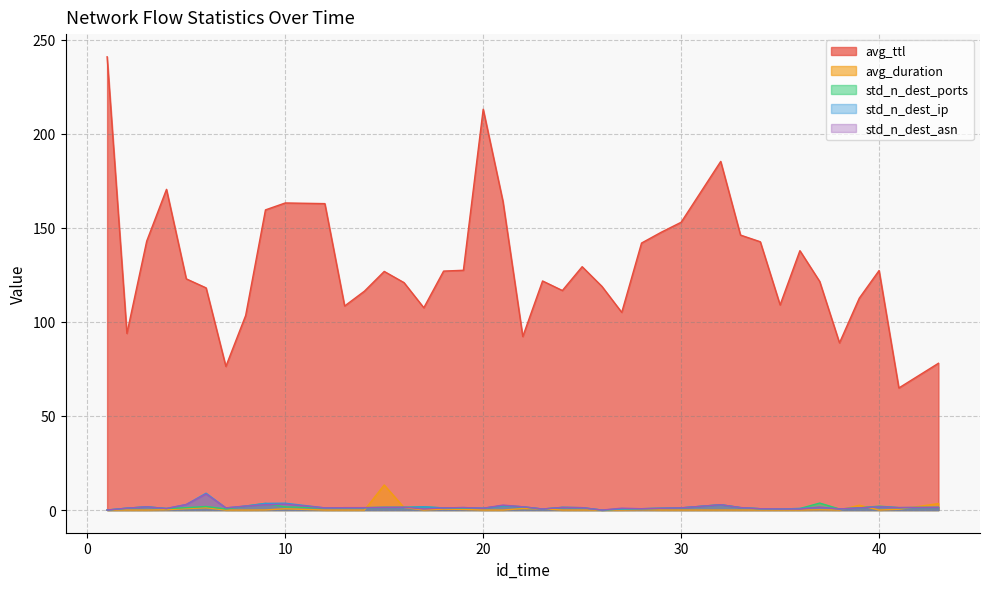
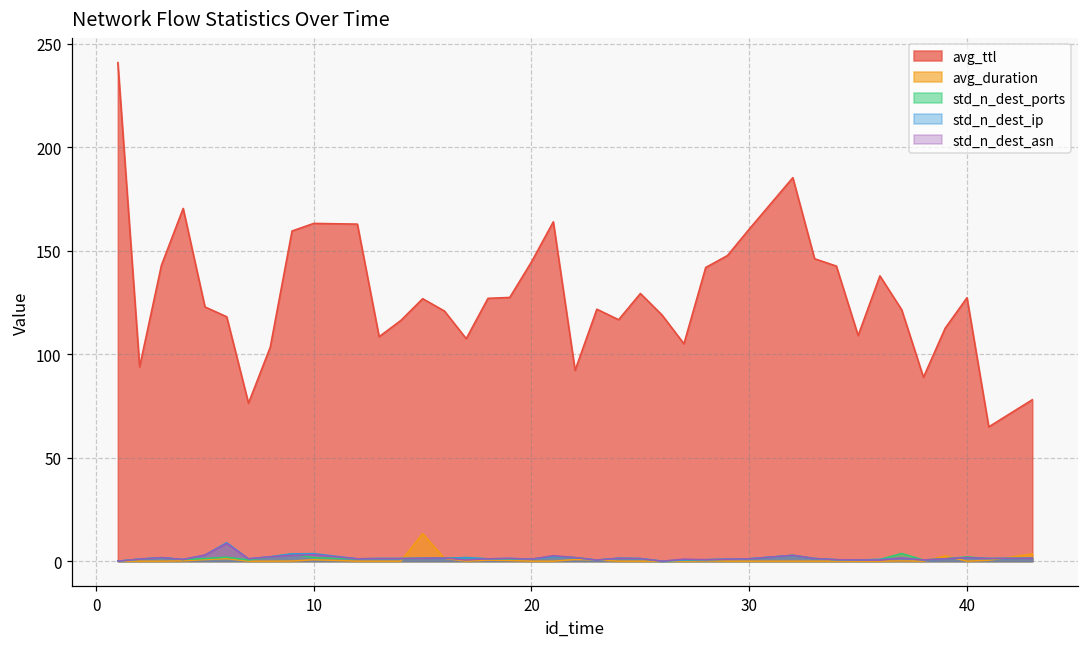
avg_ttl, 20: 213 -> 145
avg_ttl, 30: 153 -> 160
